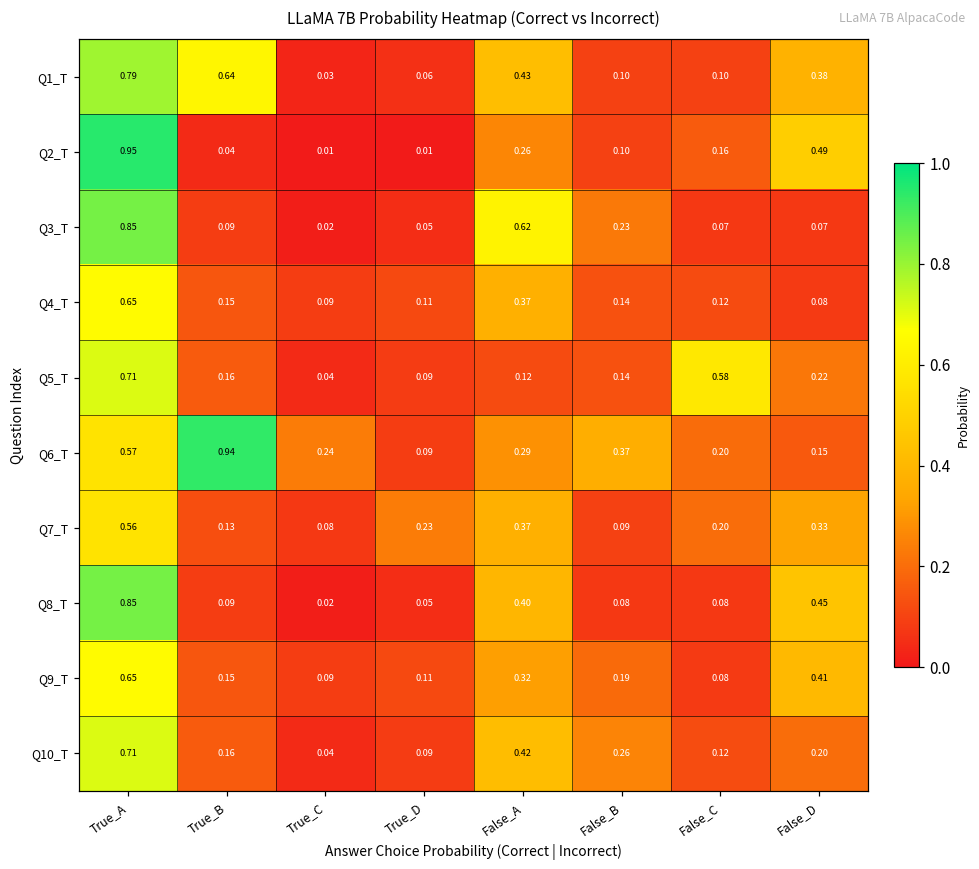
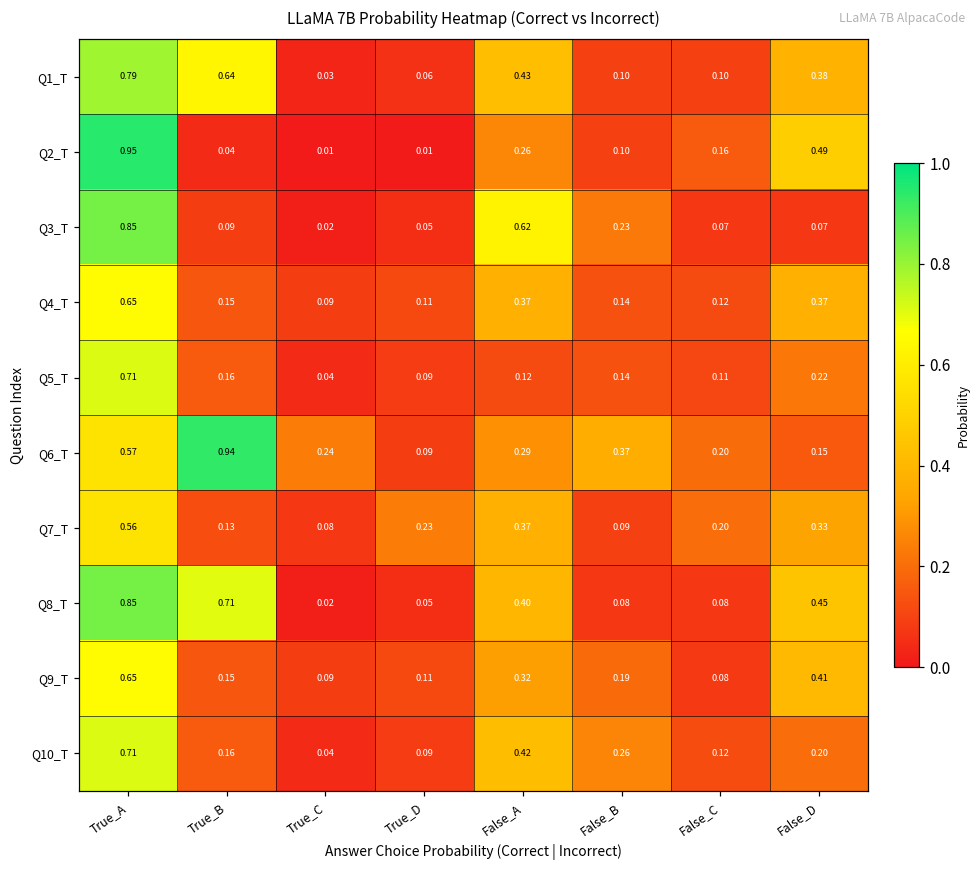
Q4_T, False_D: 0.08 -> 0.37
Q5_T, False_C: 0.58 -> 0.11
Q8_T, True_B: 0.09 -> 0.71
